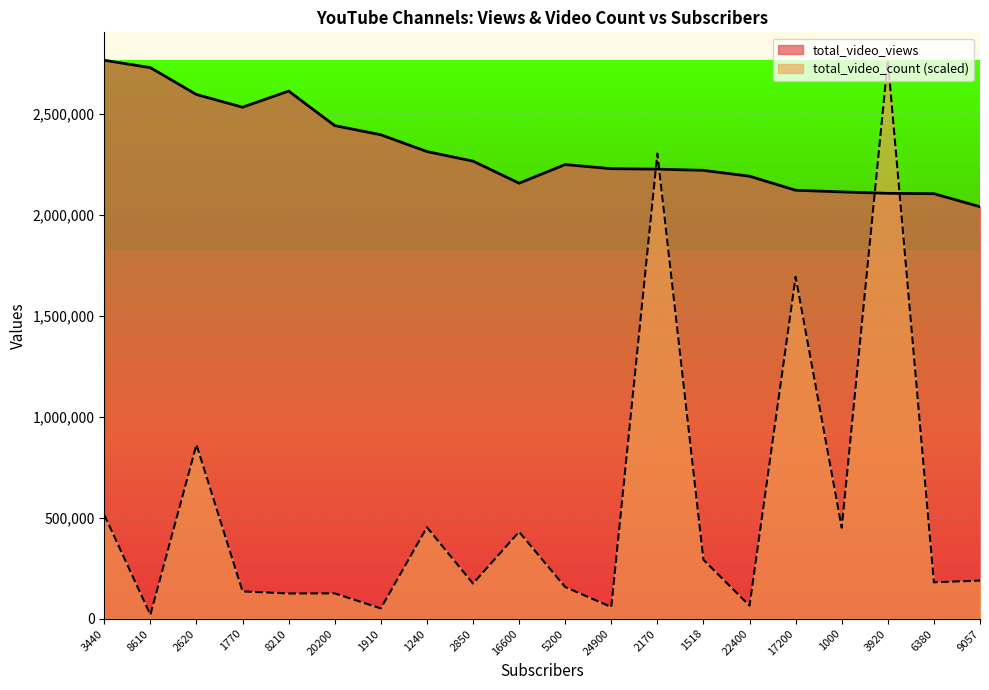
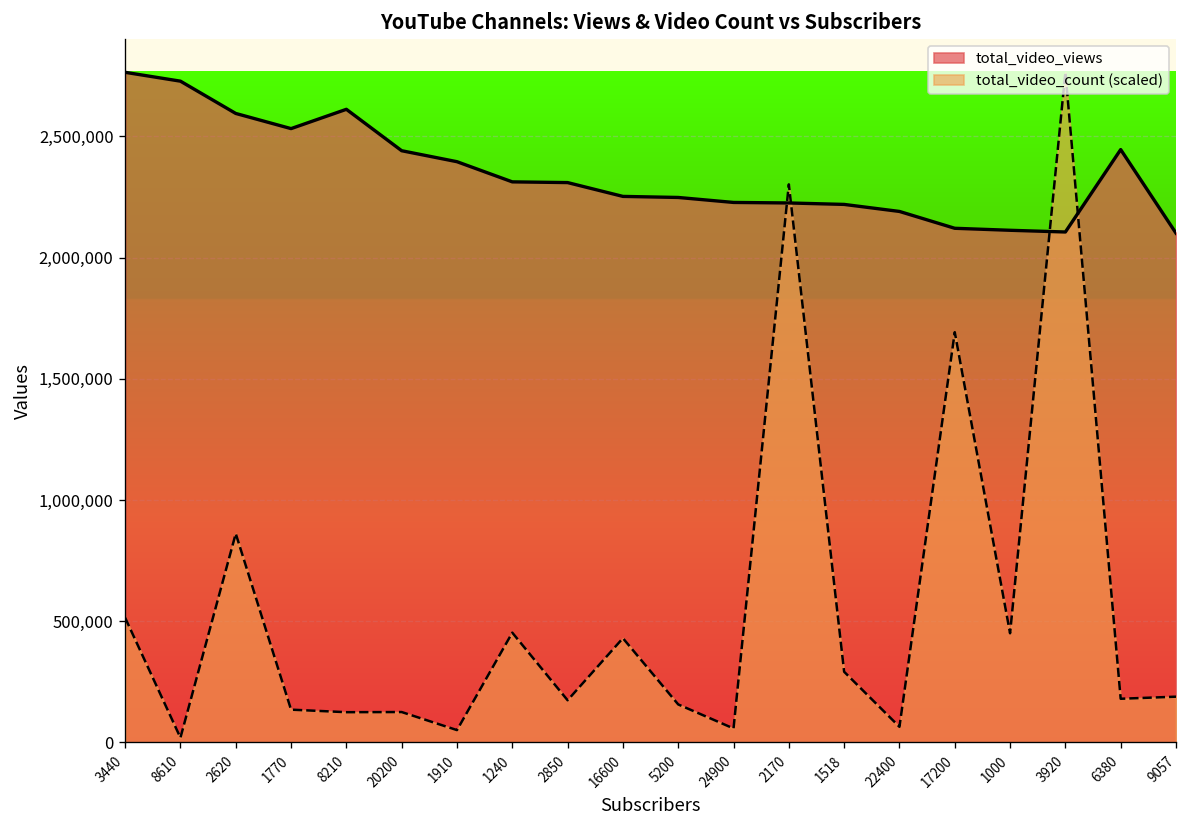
total_video_views, 2850: 2,270,000 -> 2,310,000
total_video_views, 16600: 2,160,000 -> 2,250,000
total_video_views, 6380: 2,100,000 -> 2,450,000
total_video_views, 9057: 2,040,000 -> 2,100,000
